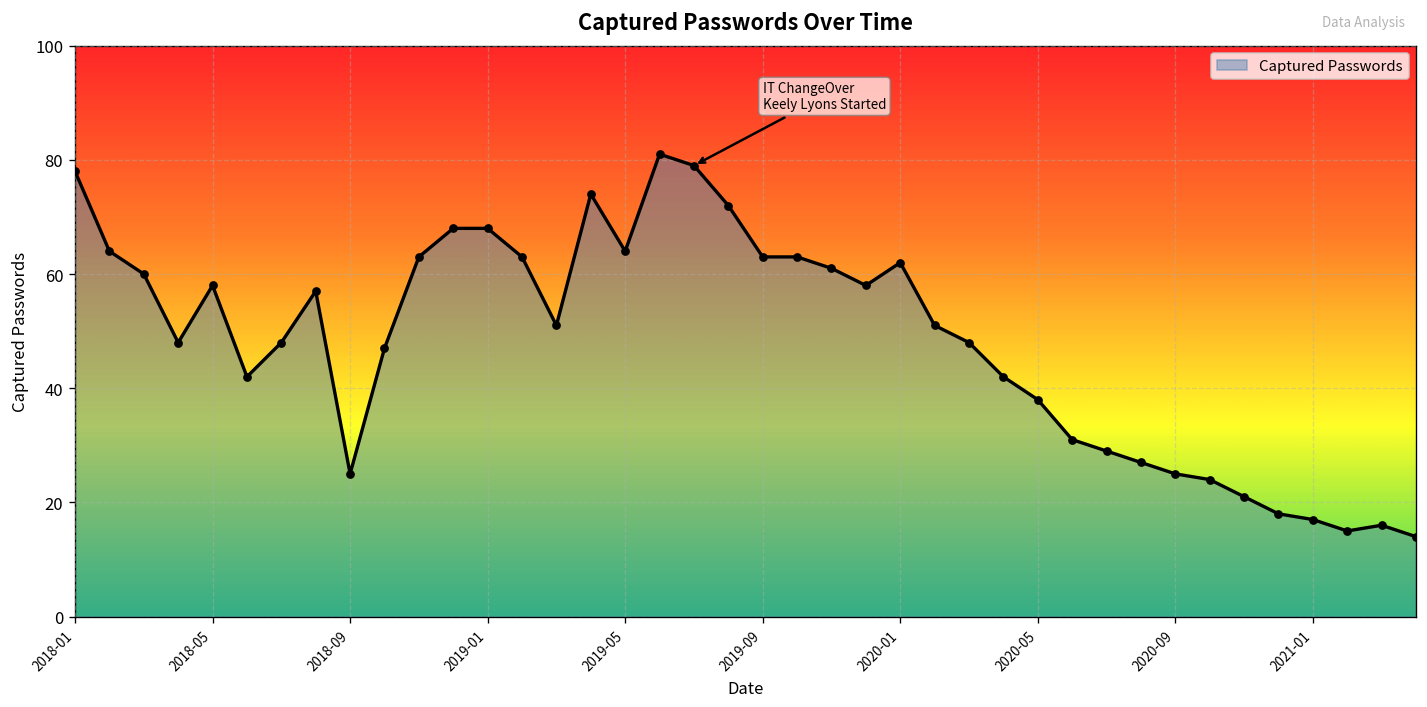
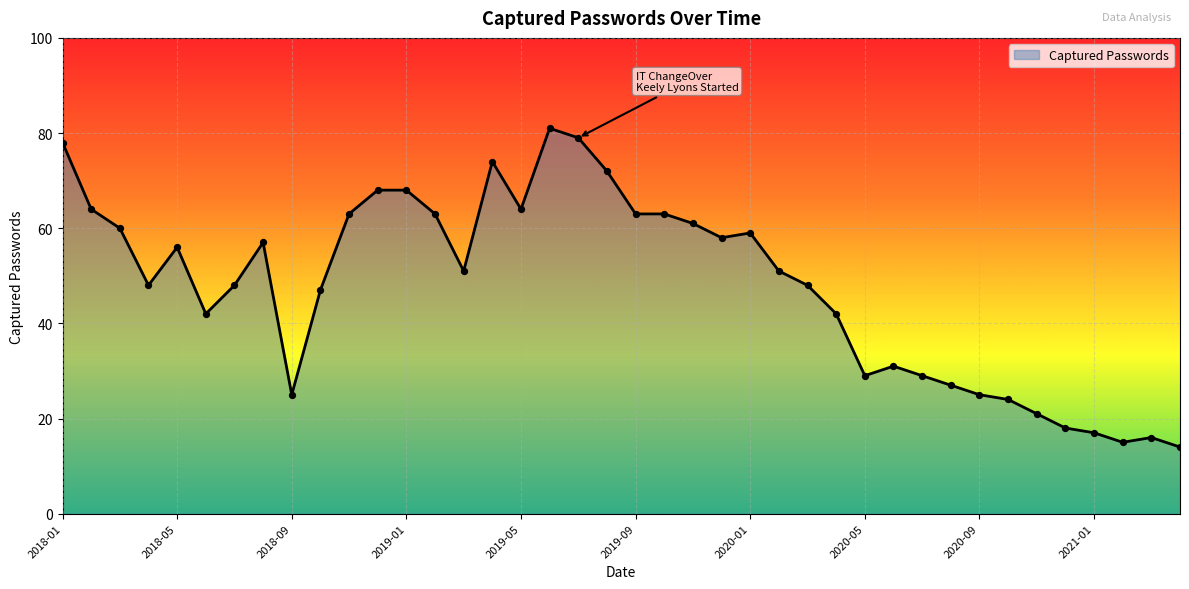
2018-05: 58 -> 56
2020-01: 62 -> 59
2020-05: 38 -> 29
